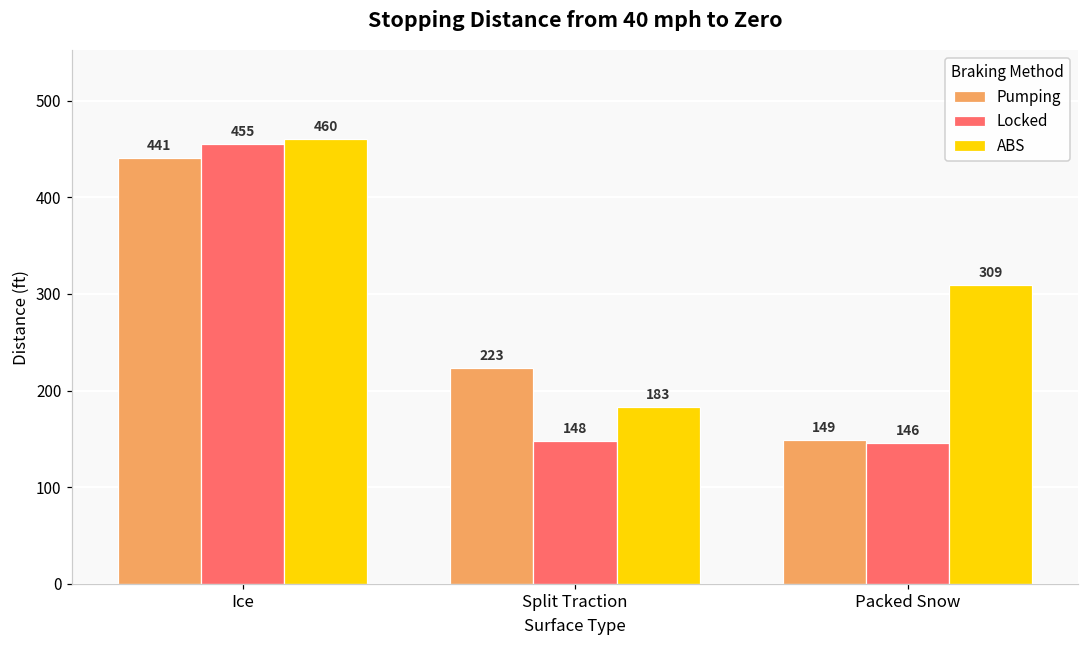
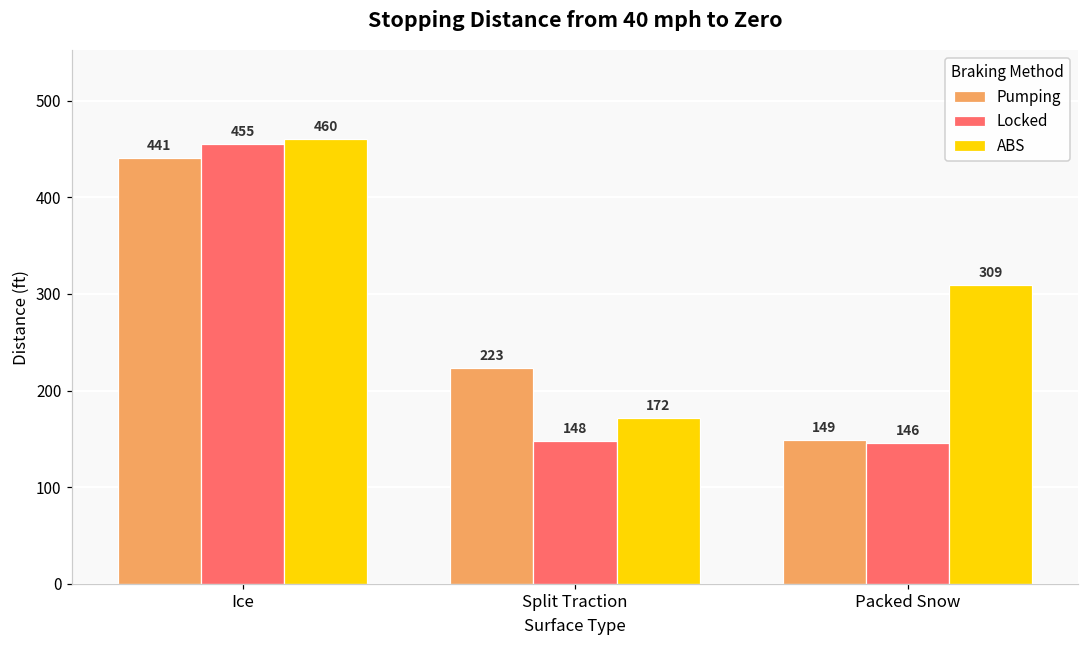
ABS, Split Traction: 183 -> 172
